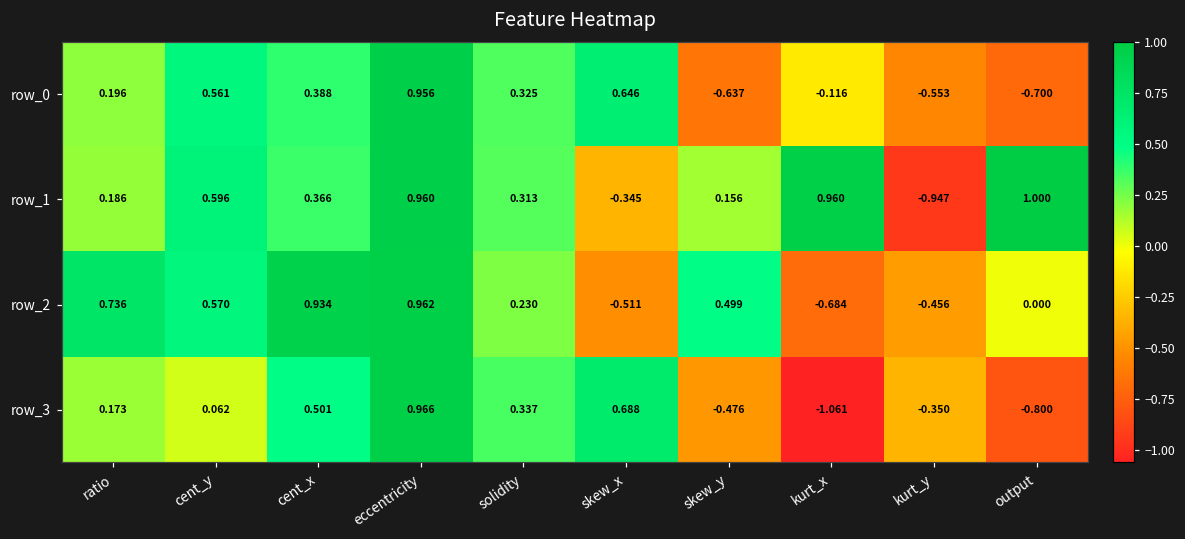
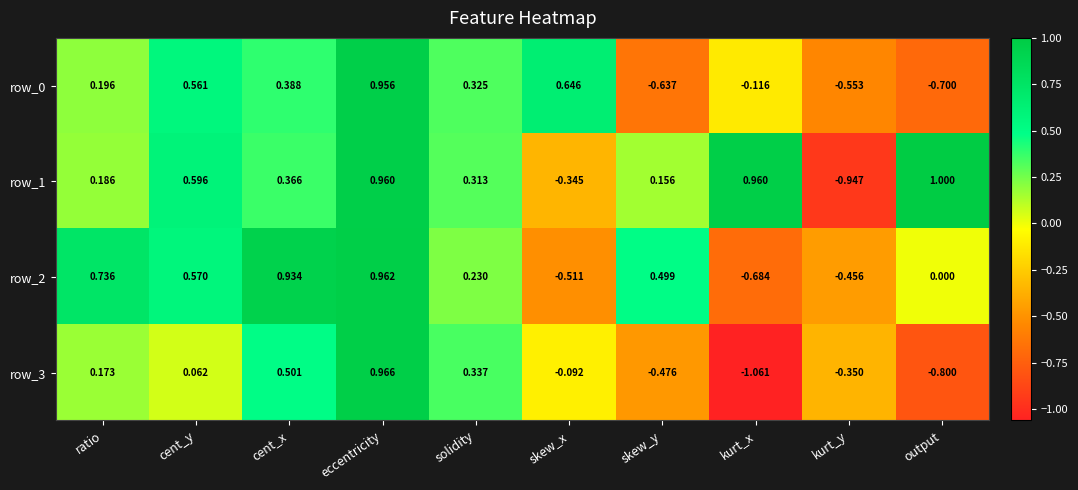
row_3, skew_x: 0.688 -> -0.092
